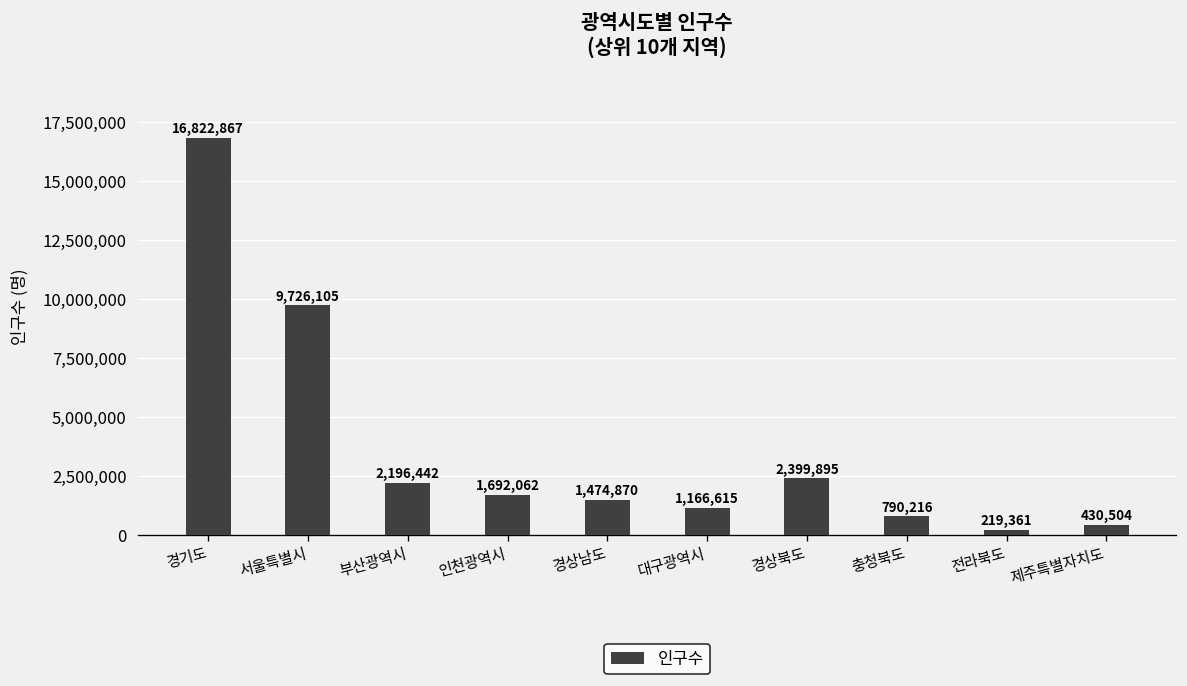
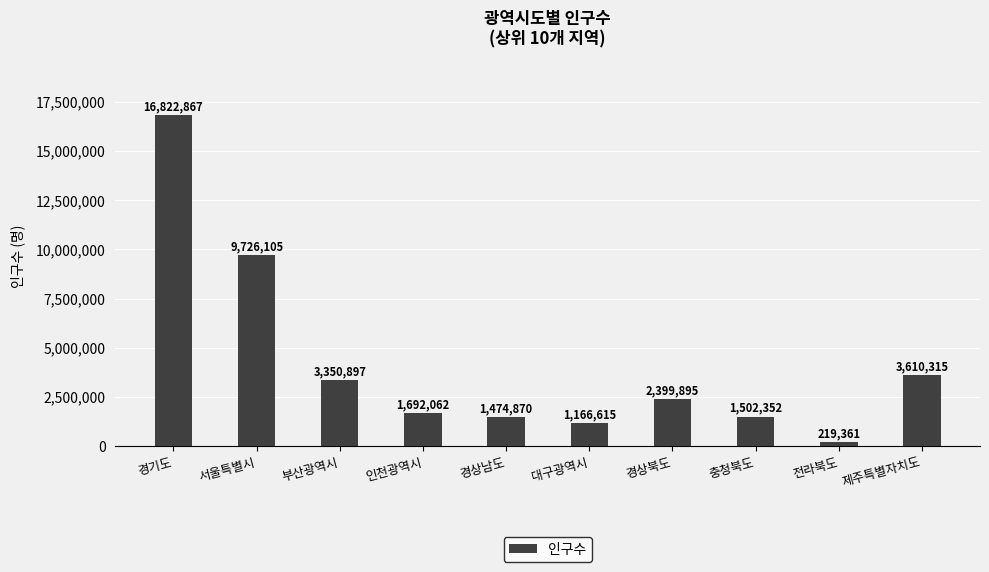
부산광역시: 2,196,442 -> 3,350,897
충청북도: 790,216 -> 1,502,352
제주특별자치도: 430,504 -> 3,610,315
